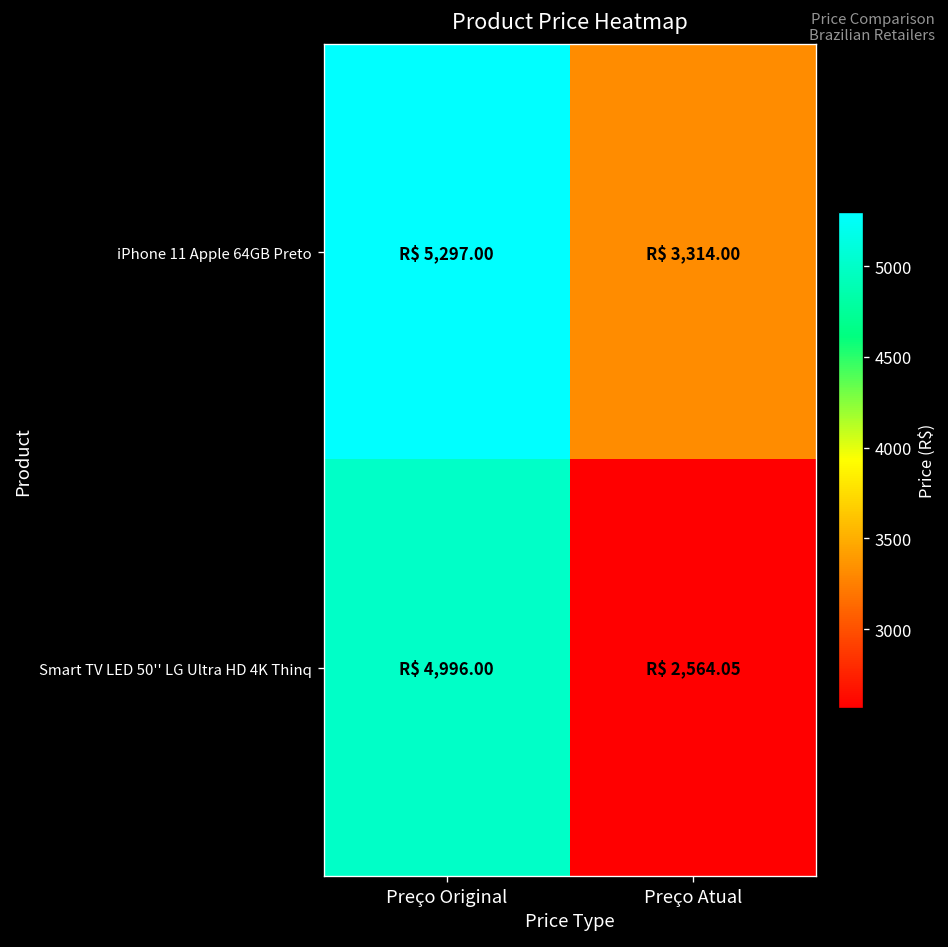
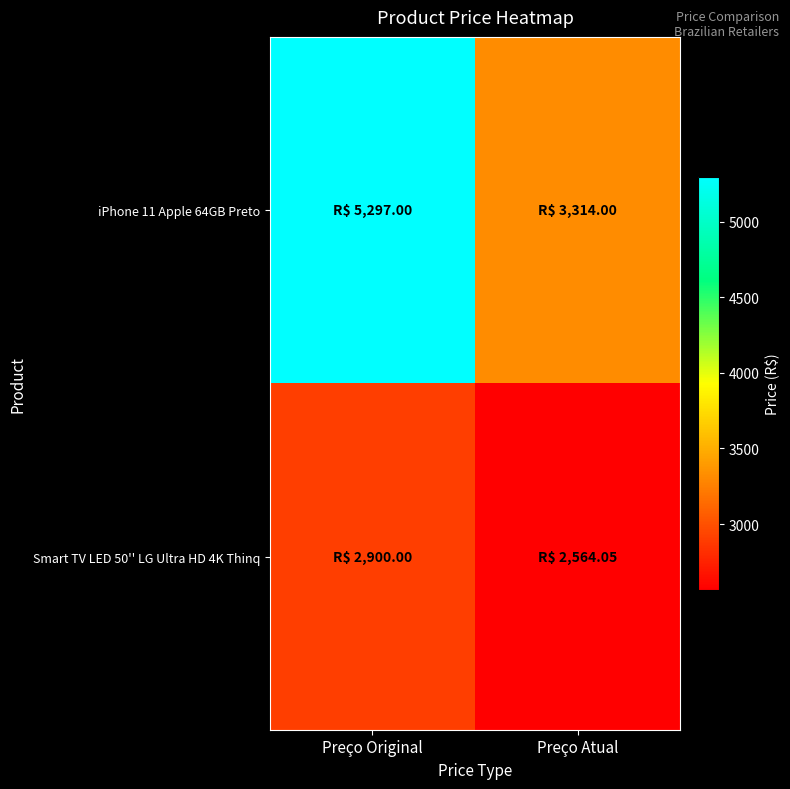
Smart TV LED 50'' LG Ultra HD 4K Thinq, Preço Original: 4,996.00 -> 2,900.00
